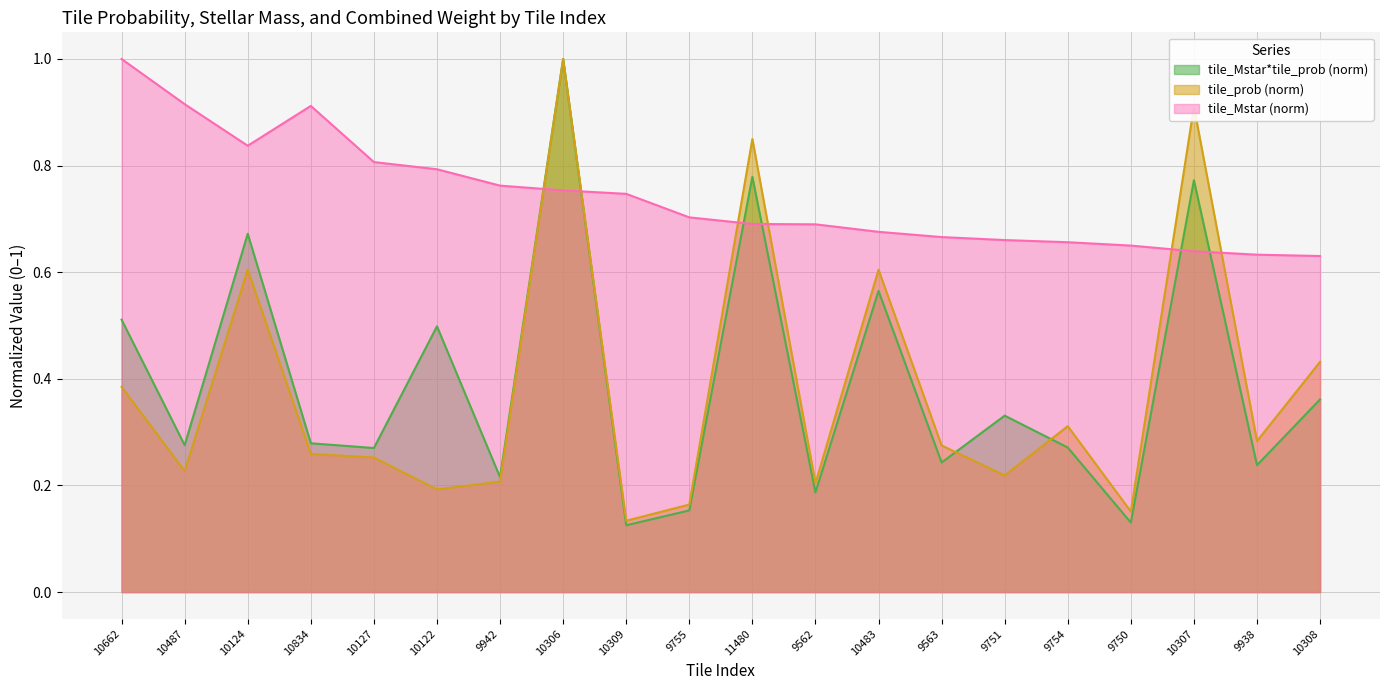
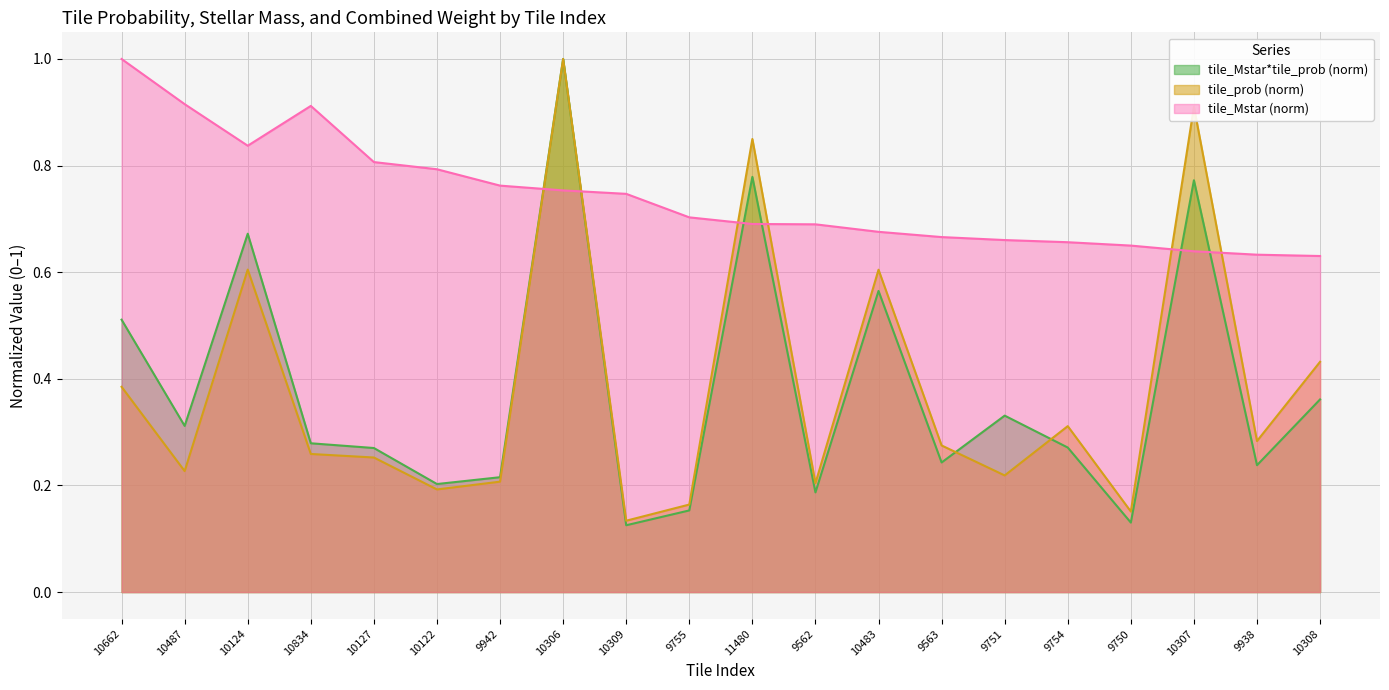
tile_Mstar*tile_prob (norm), 10487: 0.28 -> 0.31
tile_Mstar*tile_prob (norm), 10122: 0.50 -> 0.20
